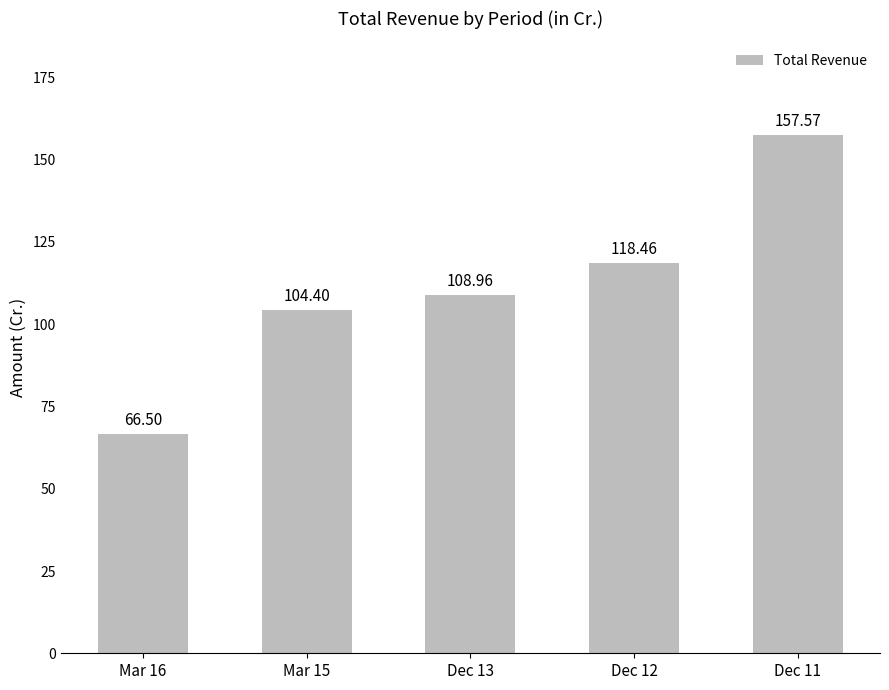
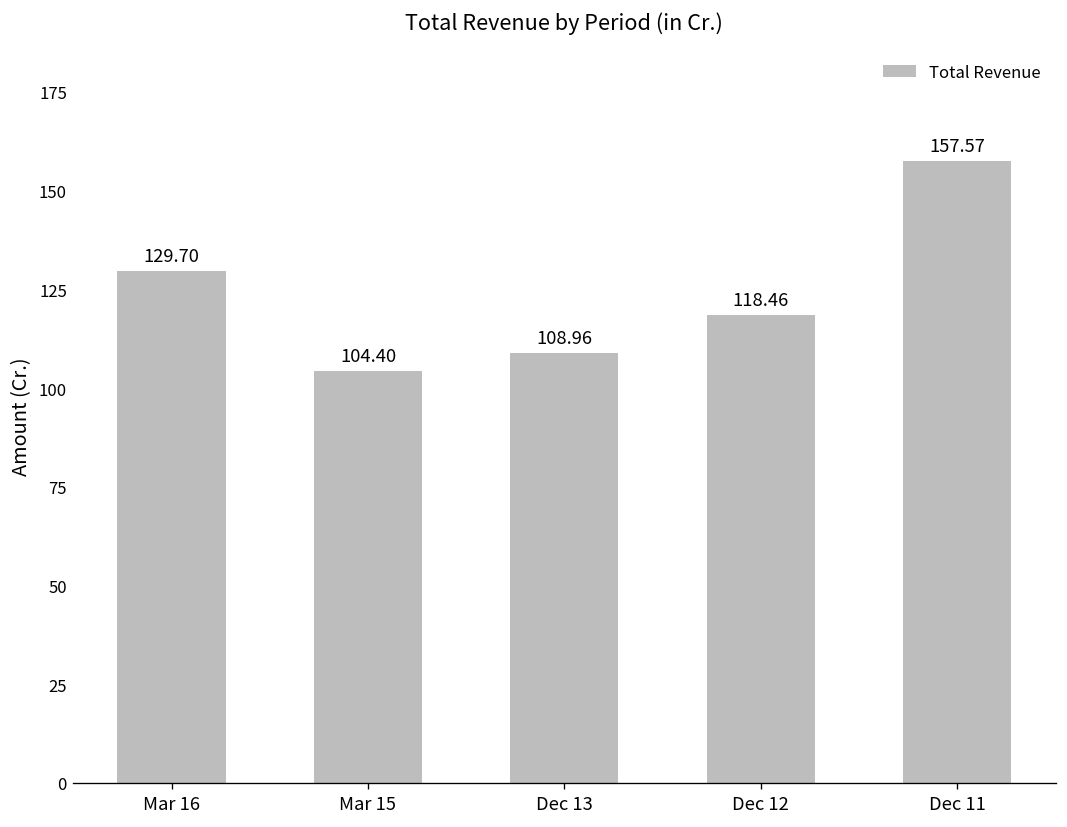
Mar 16: 66.50 -> 129.70
